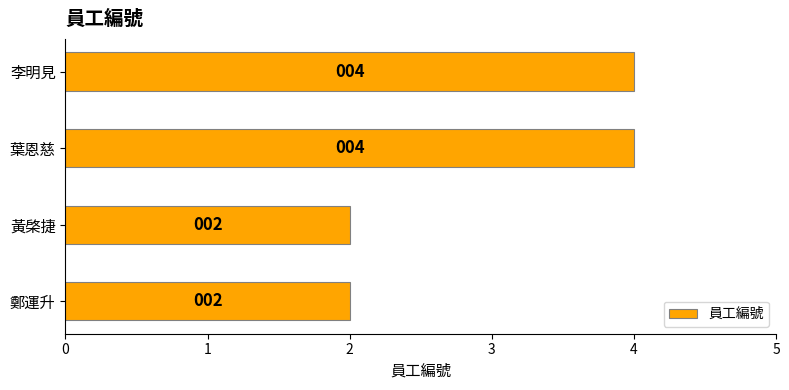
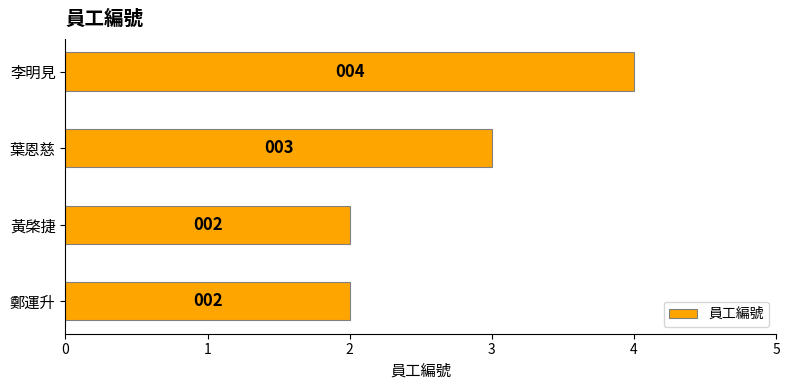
葉恩慈: 004 -> 003
